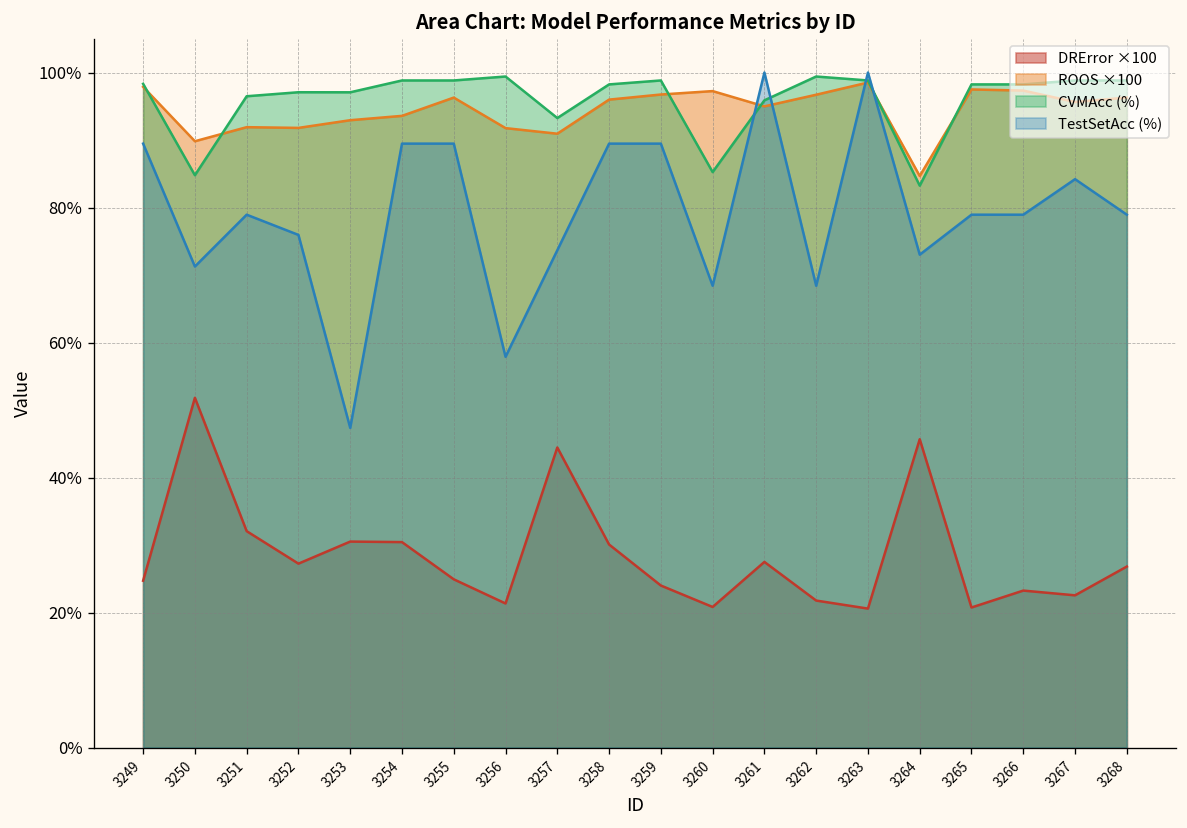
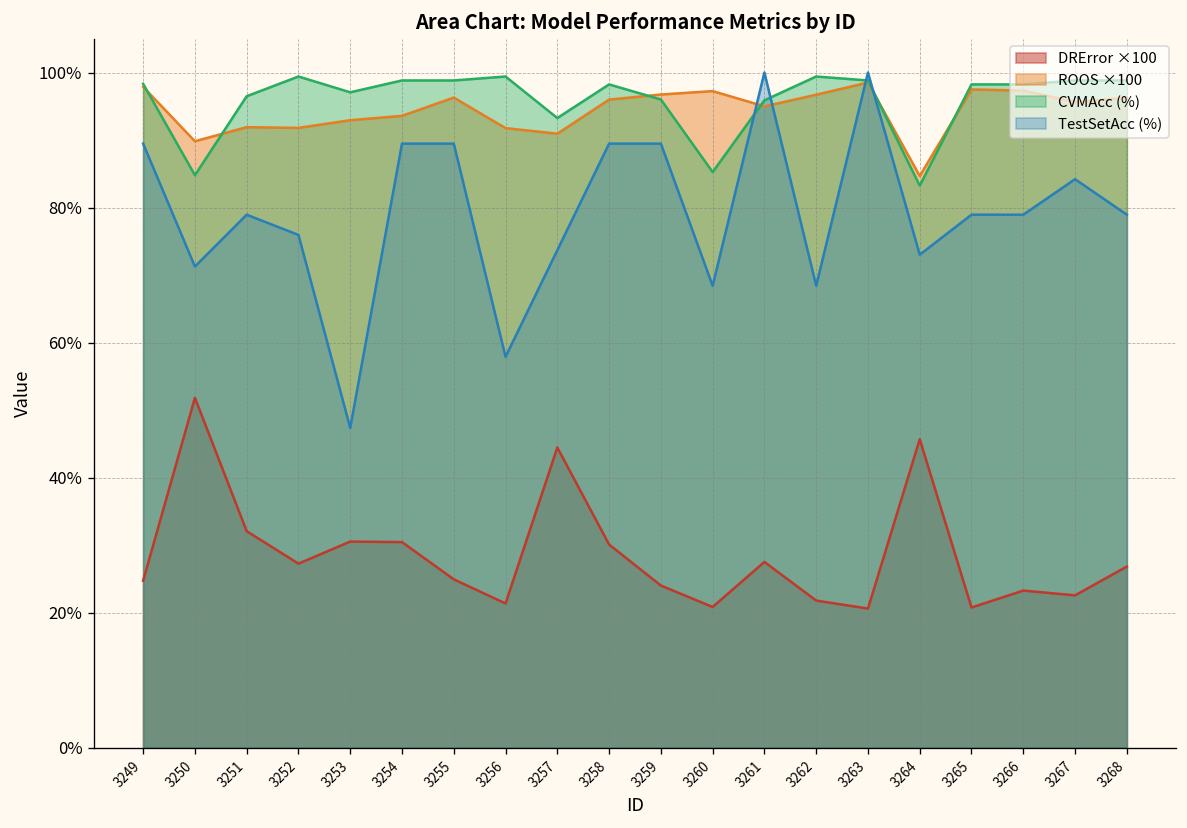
CVMAcc (%), 3252: 97% -> 99%
CVMAcc (%), 3259: 99% -> 96%
